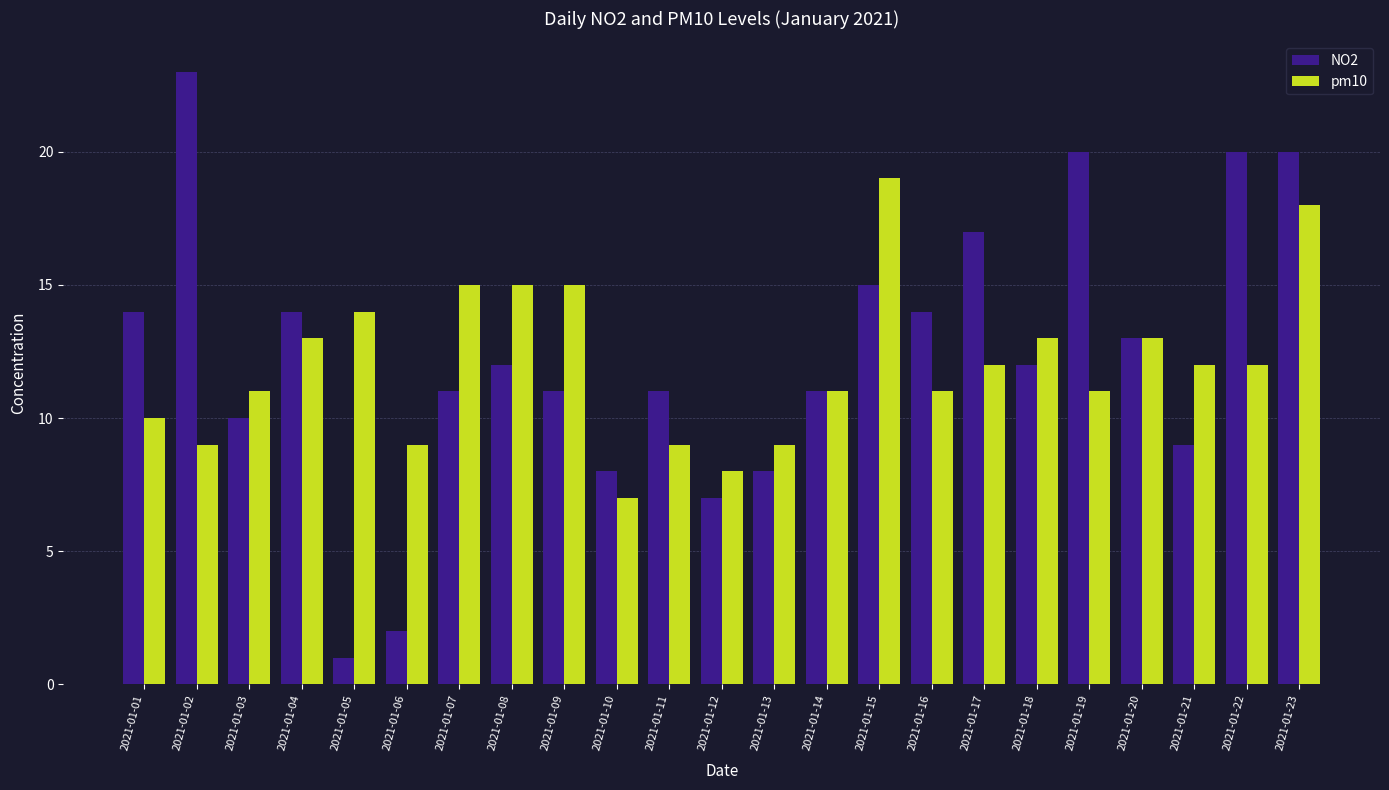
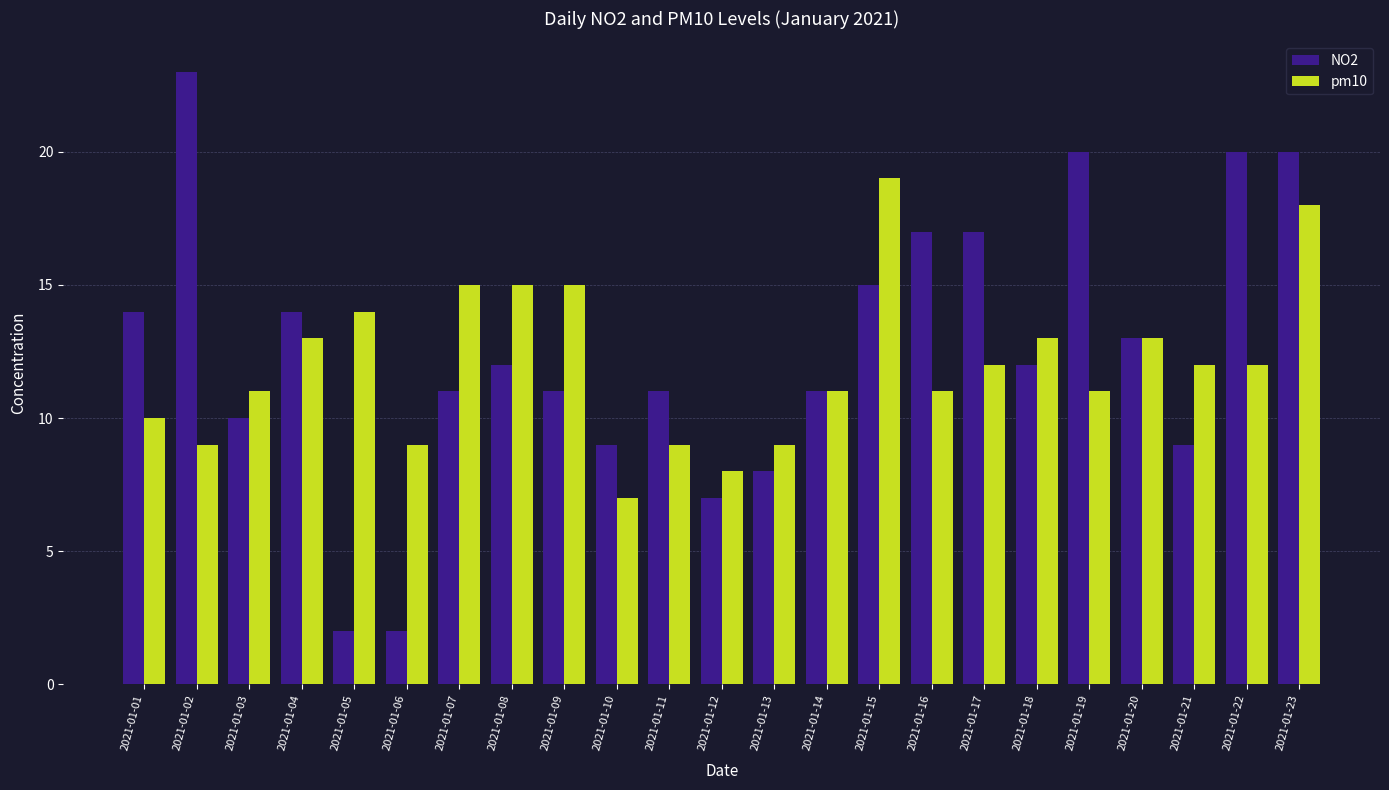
NO2, 2021-01-05: 1 -> 2
NO2, 2021-01-10: 8 -> 9
NO2, 2021-01-16: 14 -> 17
